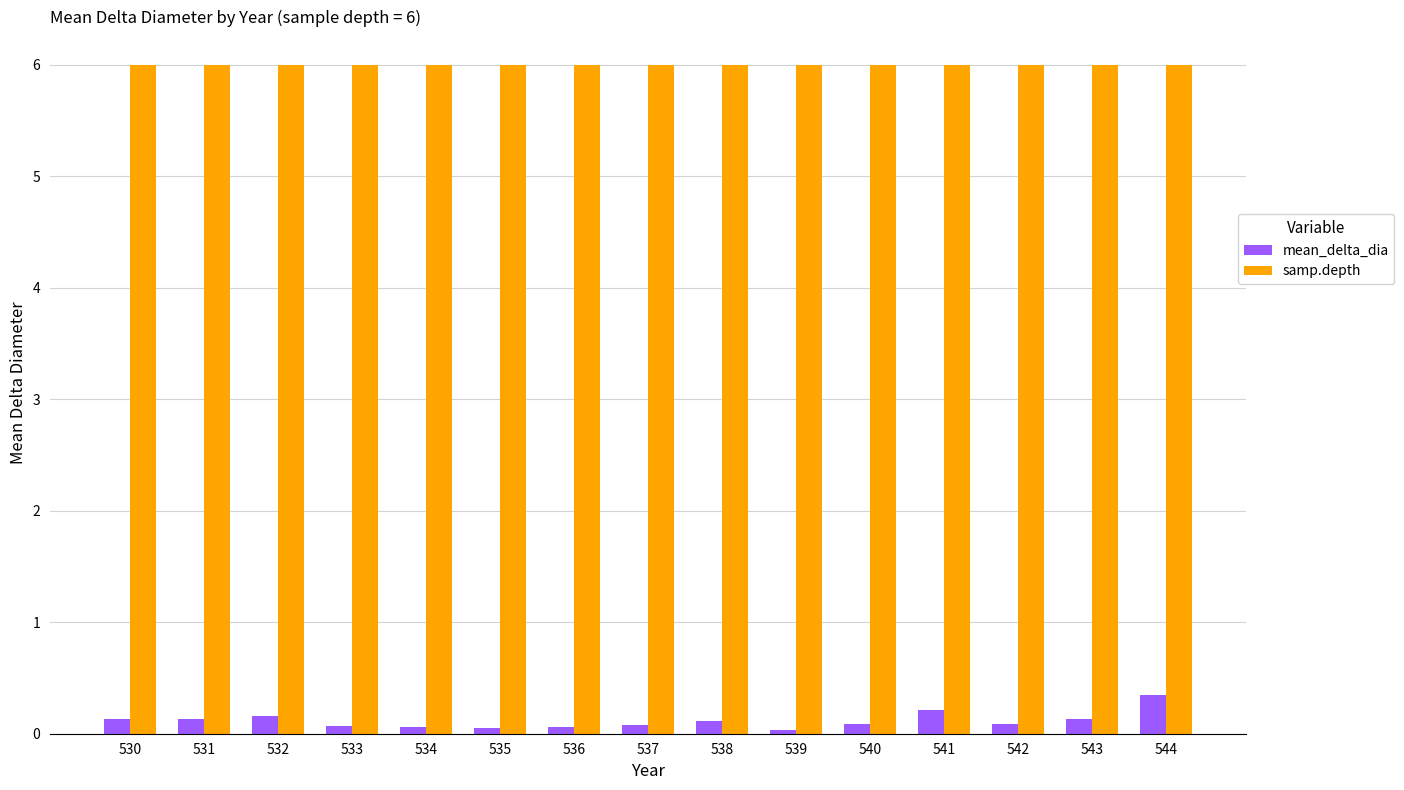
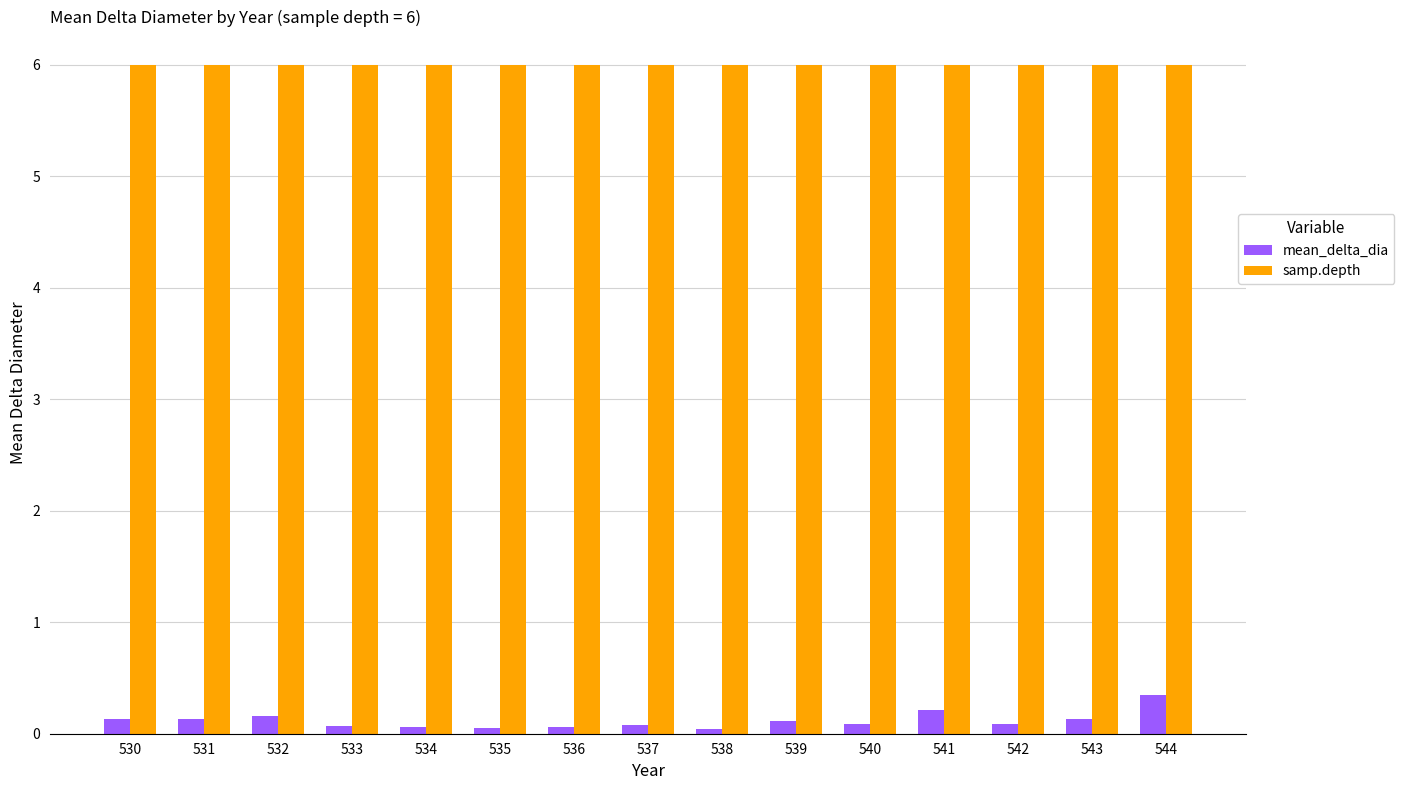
mean_delta_dia, 538: 0.11 -> 0.04
mean_delta_dia, 539: 0.04 -> 0.11
